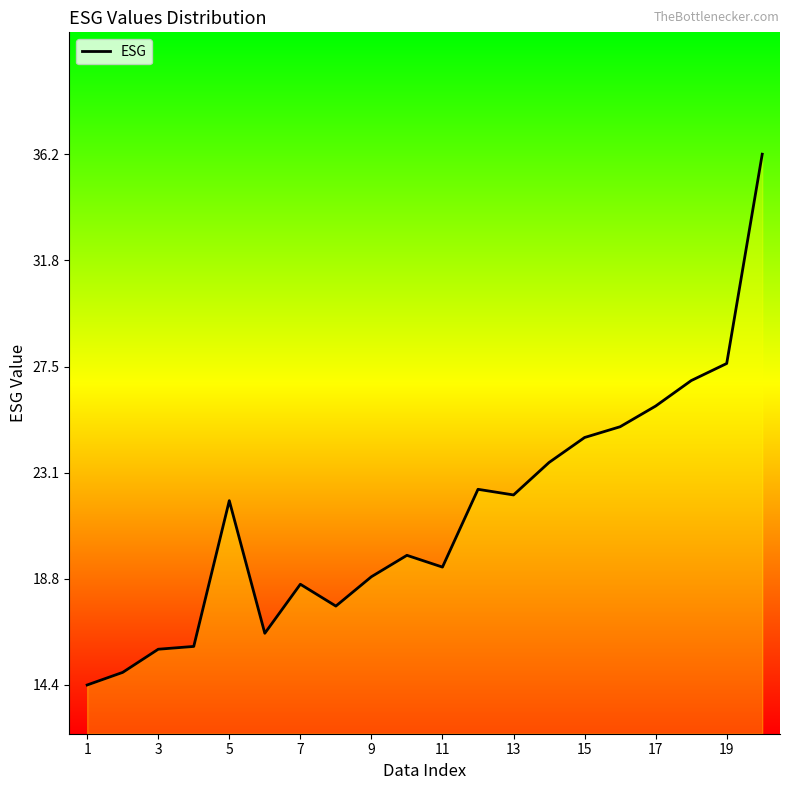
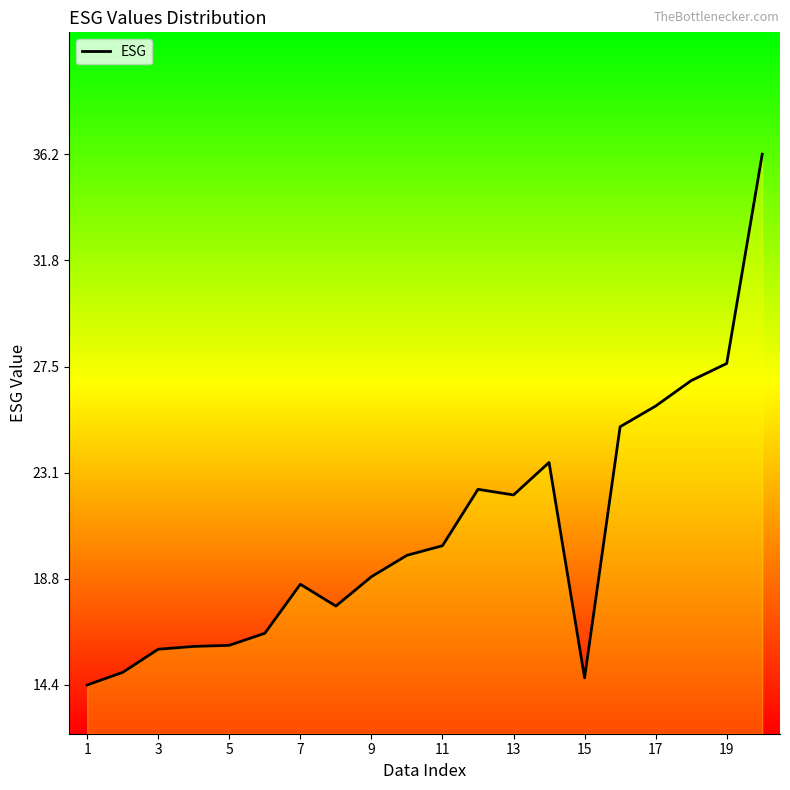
5: 22.0 -> 16.0
11: 19.2 -> 20.1
15: 24.6 -> 14.7
